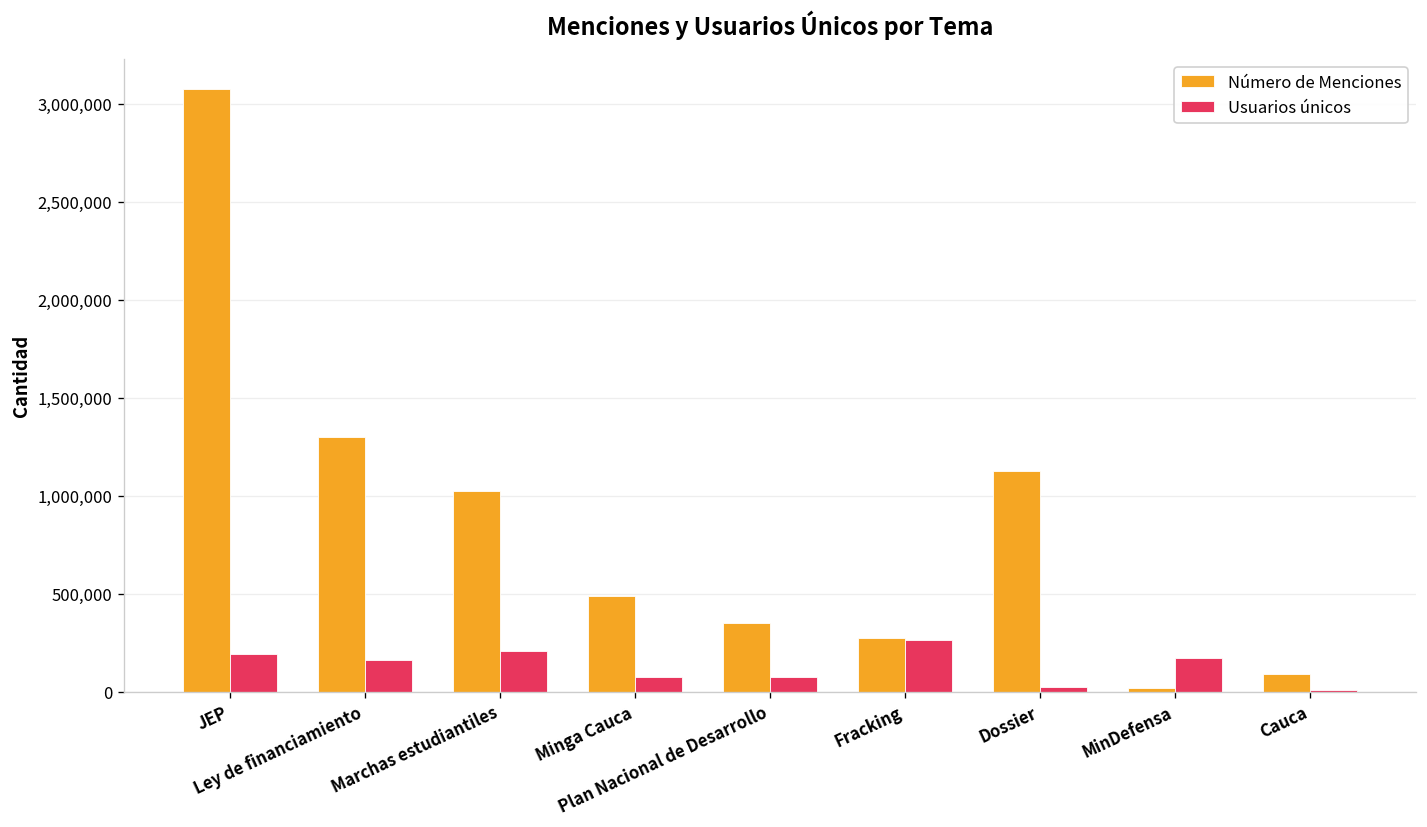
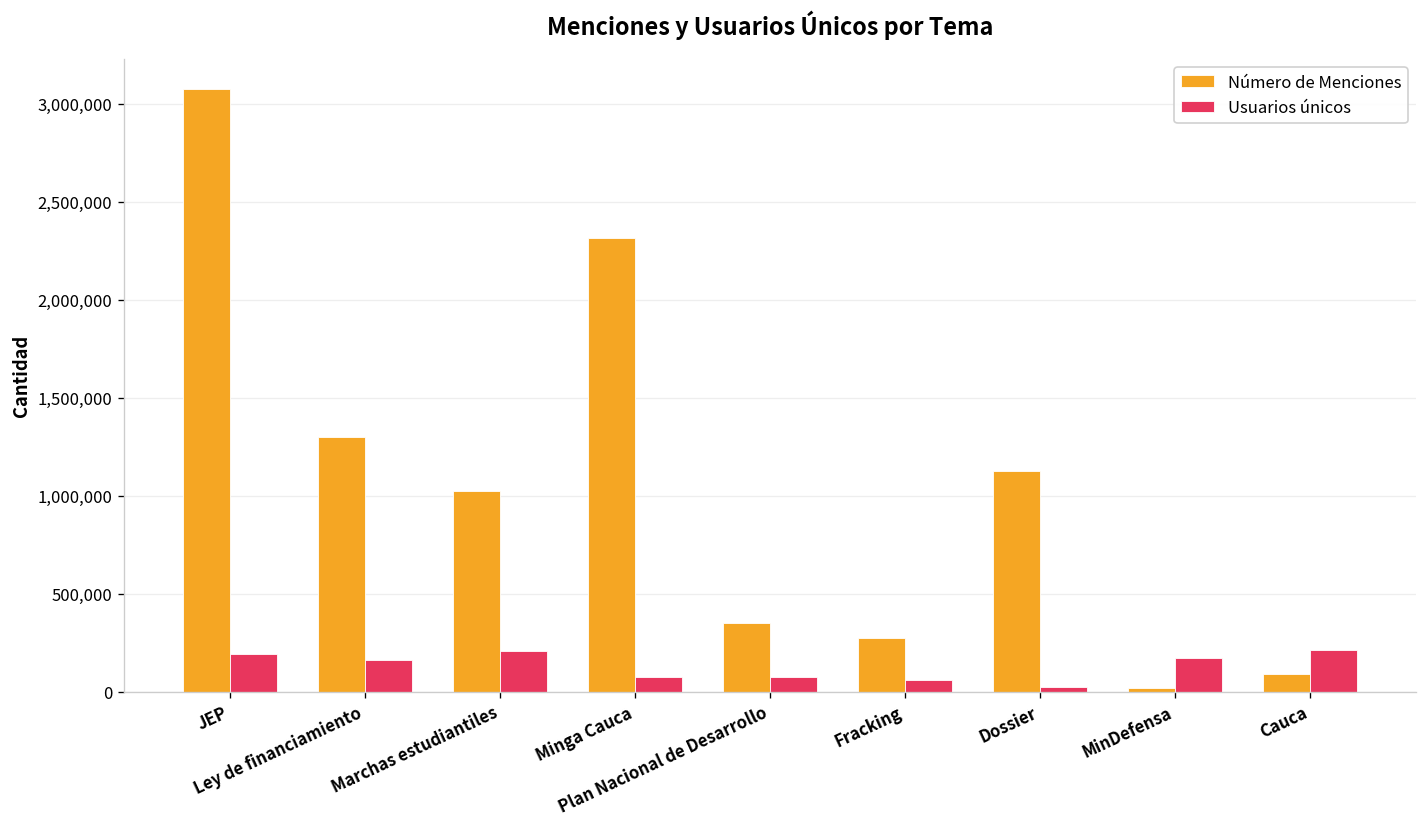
Número de Menciones, Minga Cauca: 490,000 -> 2,310,000
Usuarios únicos, Fracking: 270,000 -> 60,000
Usuarios únicos, Cauca: 10,000 -> 210,000
